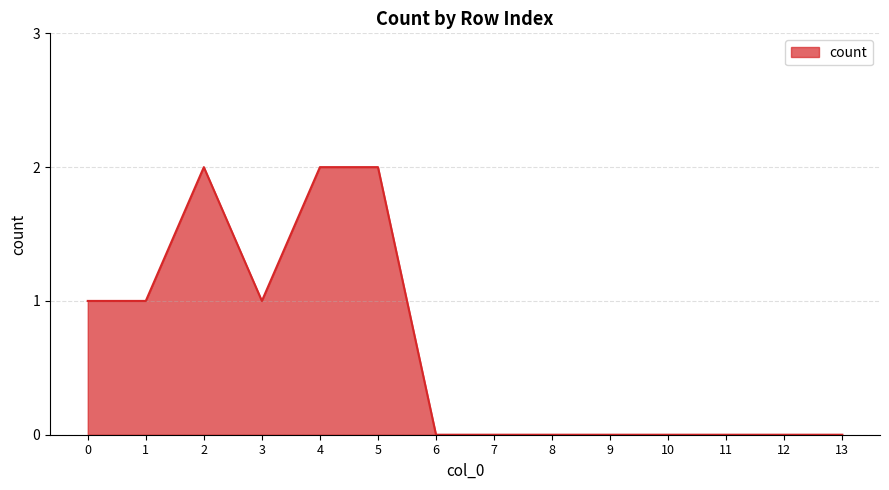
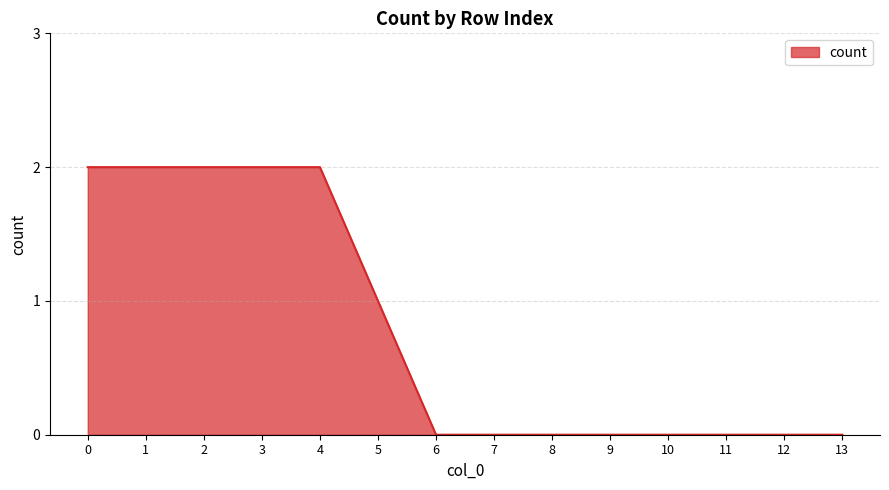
0: 1 -> 2
1: 1 -> 2
3: 1 -> 2
5: 2 -> 1
